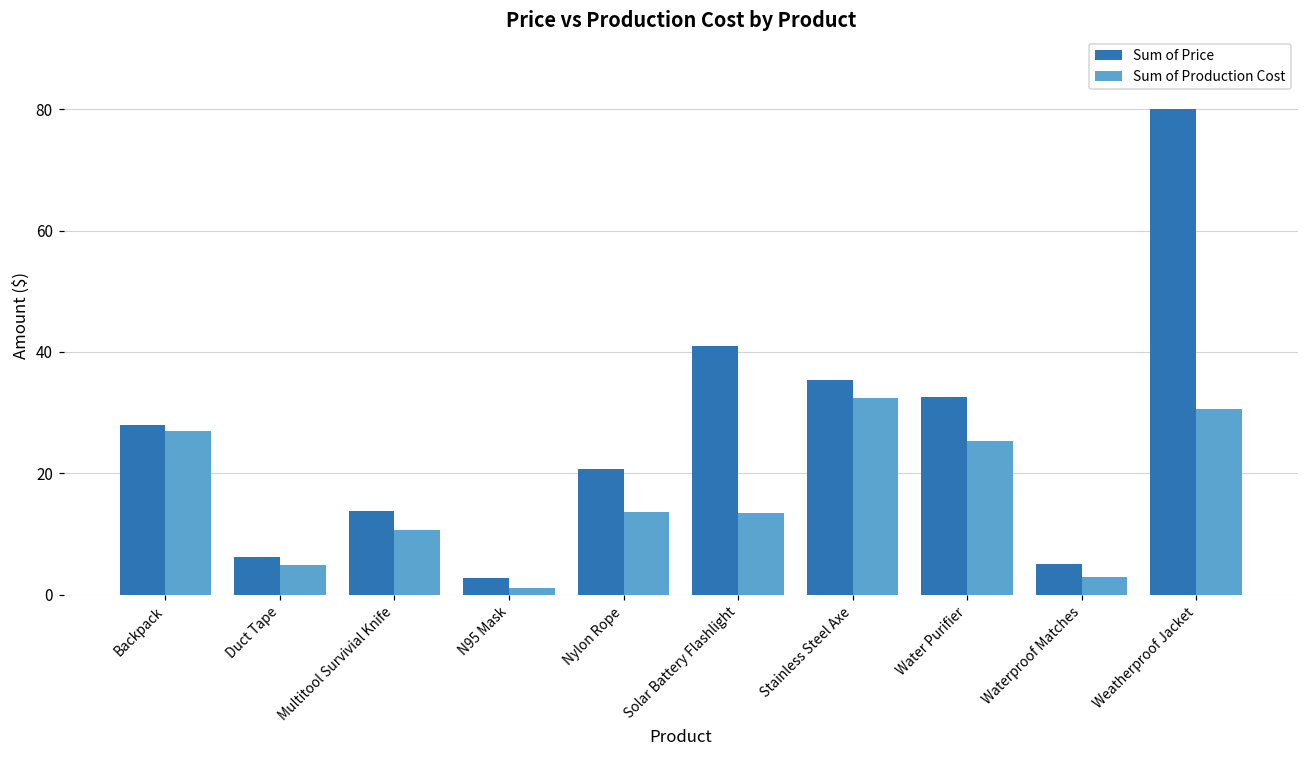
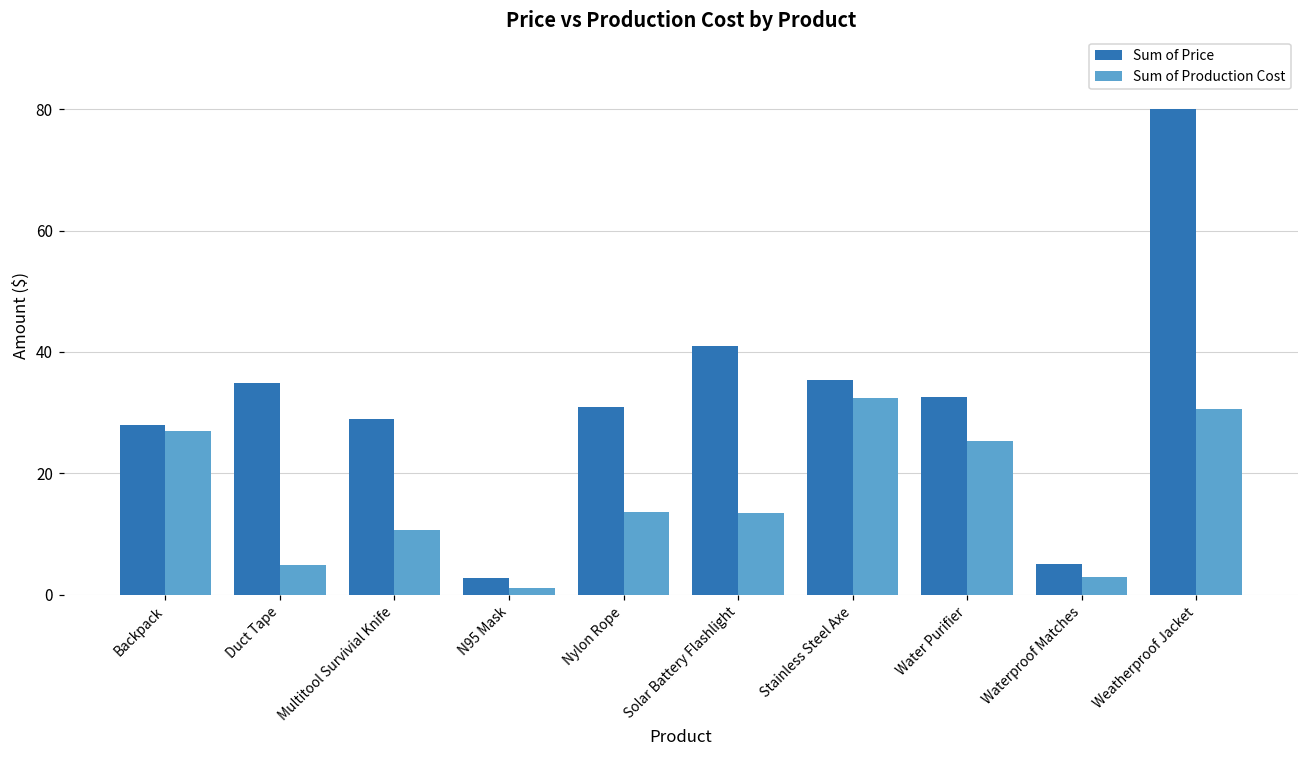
Sum of Price, Duct Tape: 6 -> 35
Sum of Price, Multitool Survivial Knife: 14 -> 29
Sum of Price, Nylon Rope: 21 -> 31
